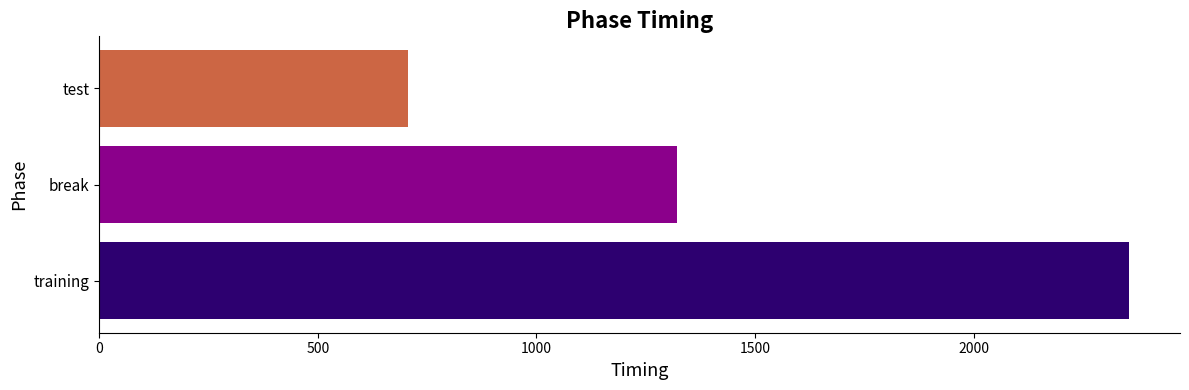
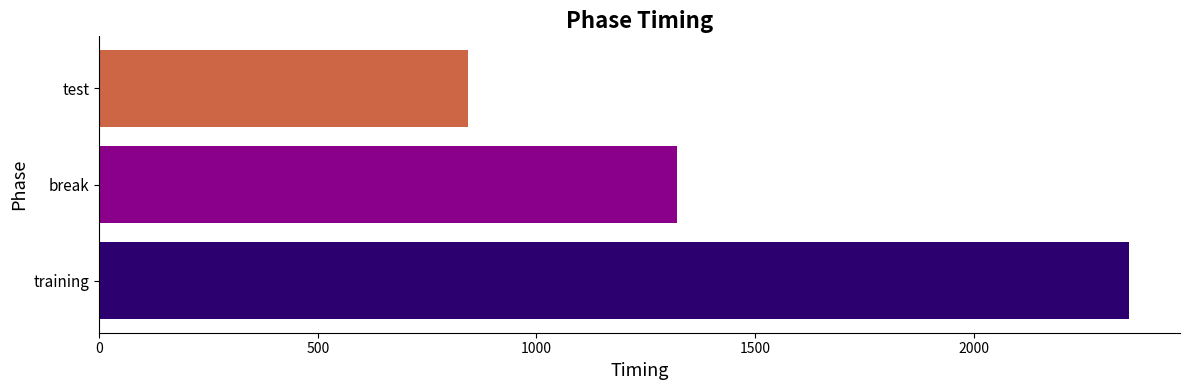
test: 710 -> 840
